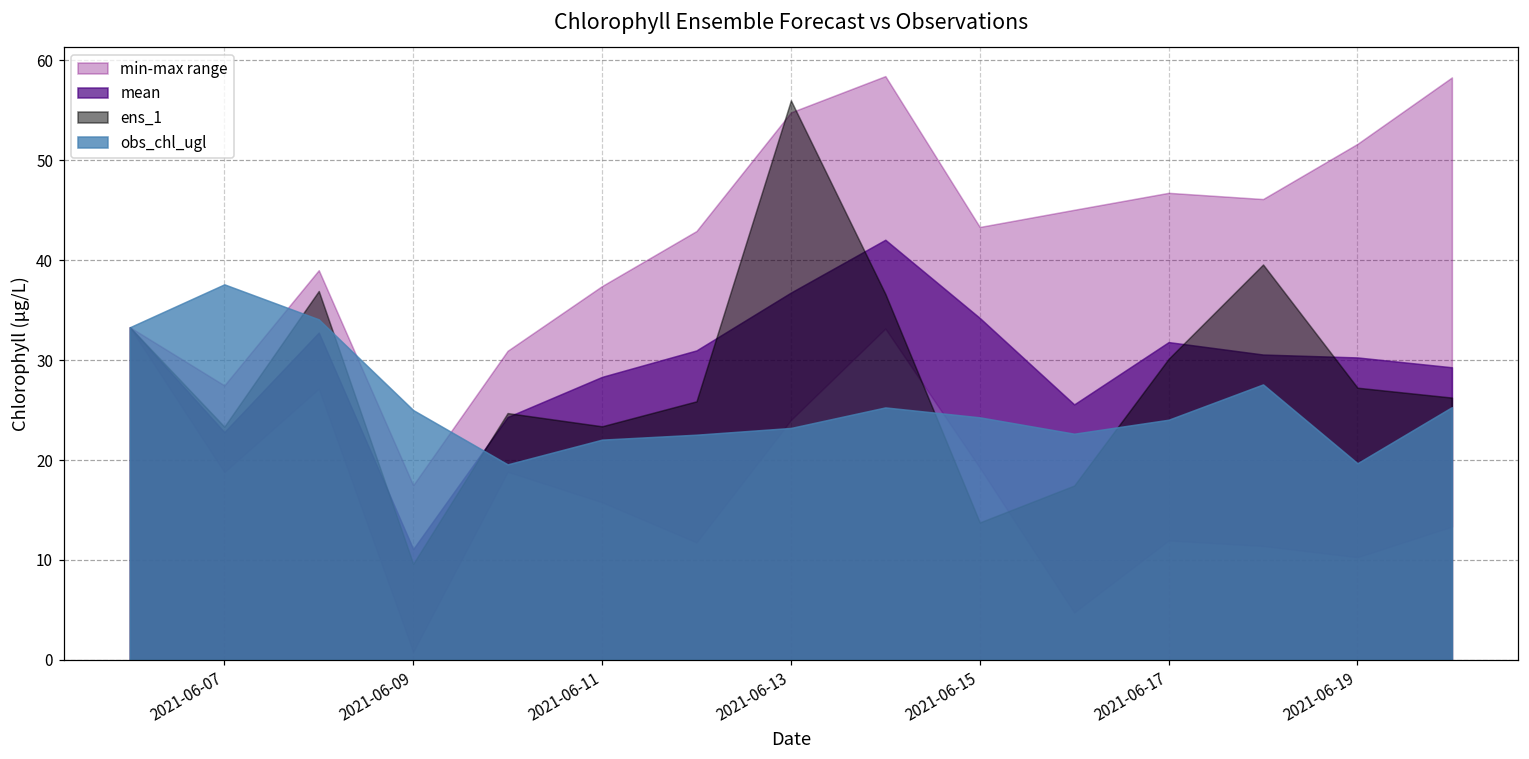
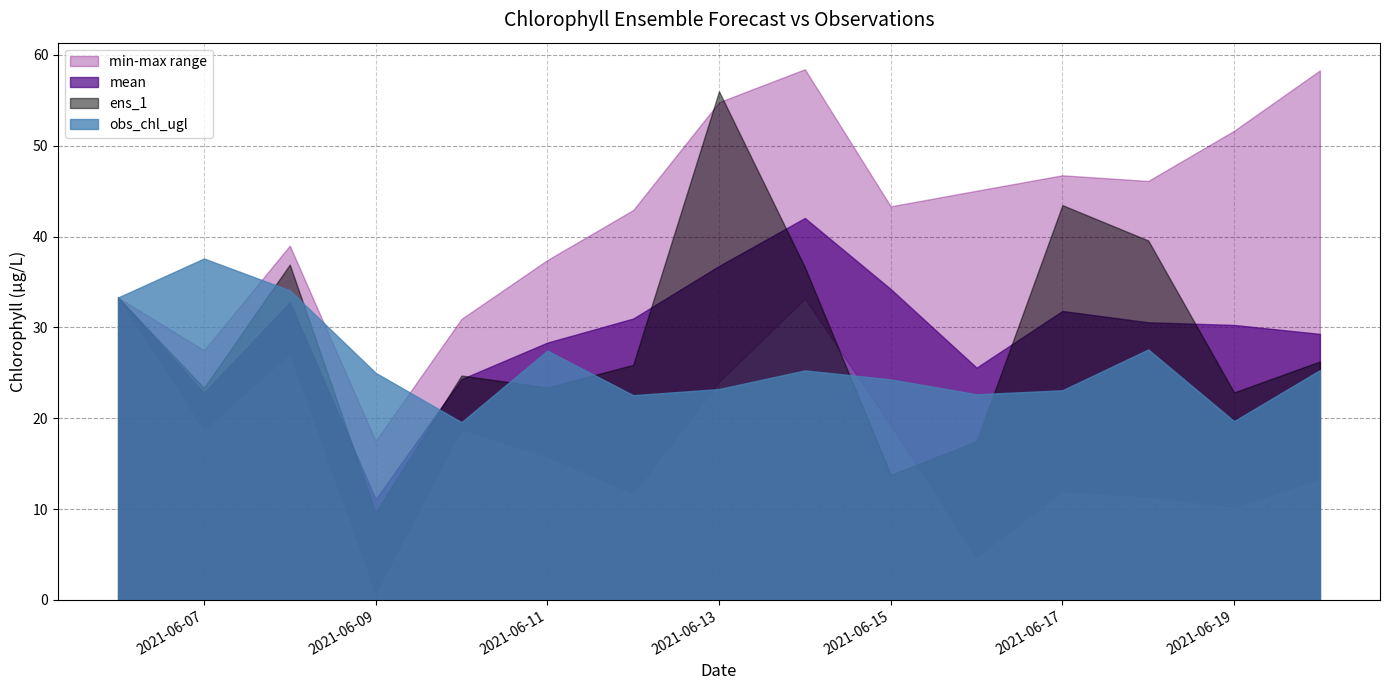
obs_chl_ugl, 2021-06-11: 22 -> 27
ens_1, 2021-06-17: 30 -> 43
obs_chl_ugl, 2021-06-17: 24 -> 23
ens_1, 2021-06-19: 27 -> 23
